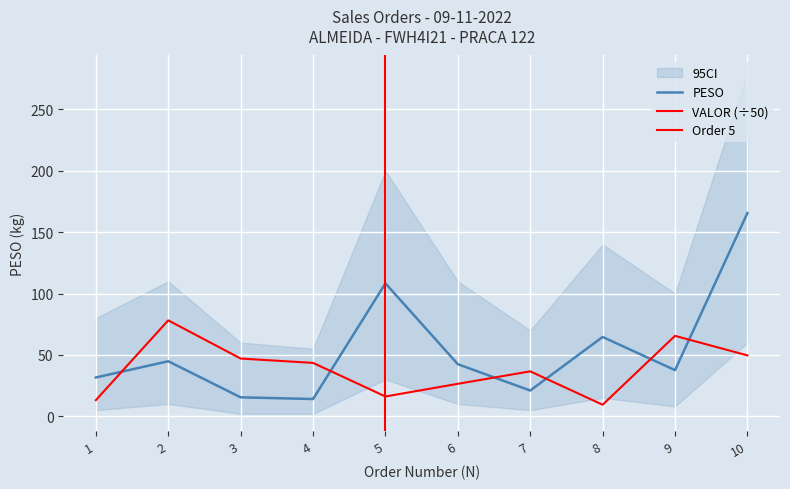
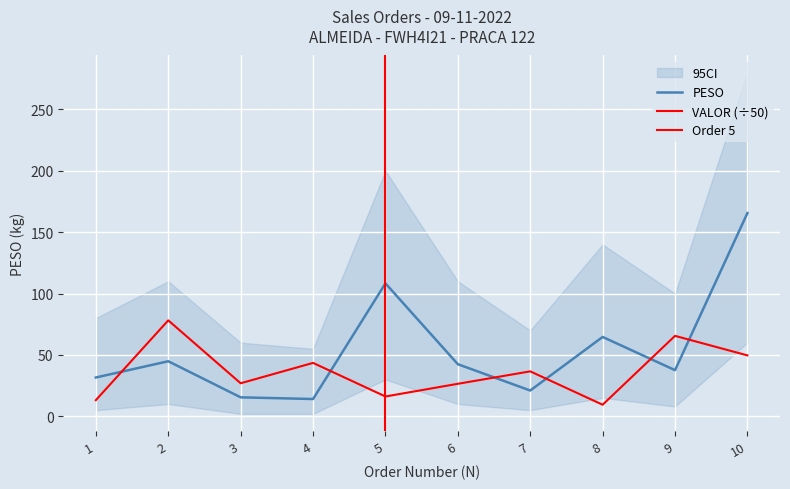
VALOR (÷50), 3: 47 -> 27
